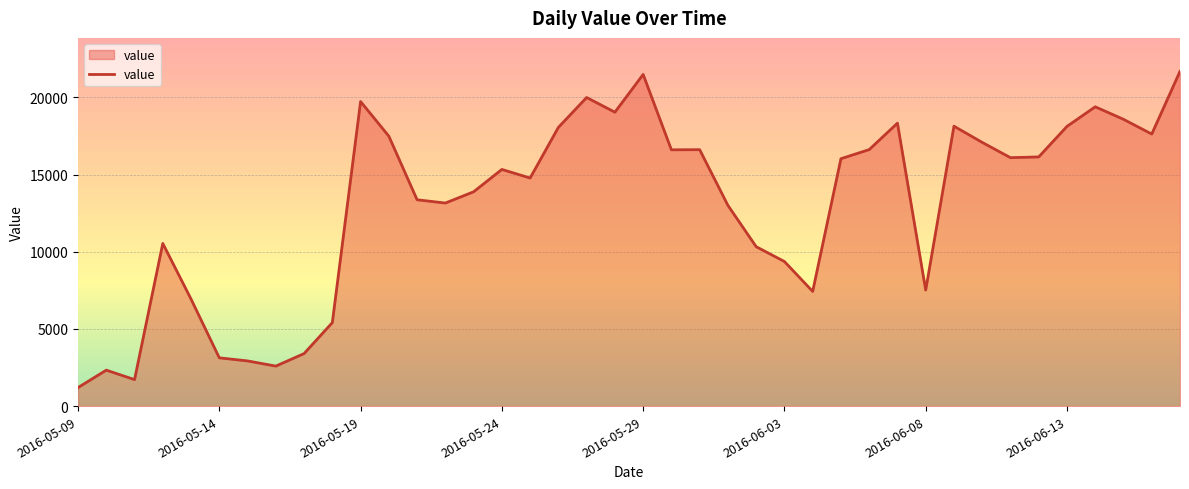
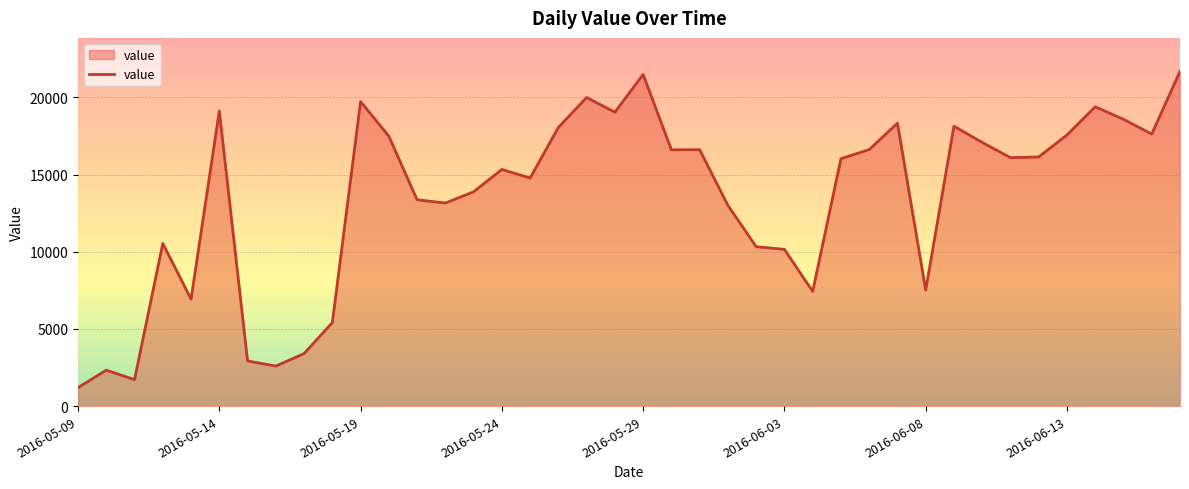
2016-05-14: 3100 -> 19100
2016-06-03: 9400 -> 10200
2016-06-13: 18100 -> 17600
